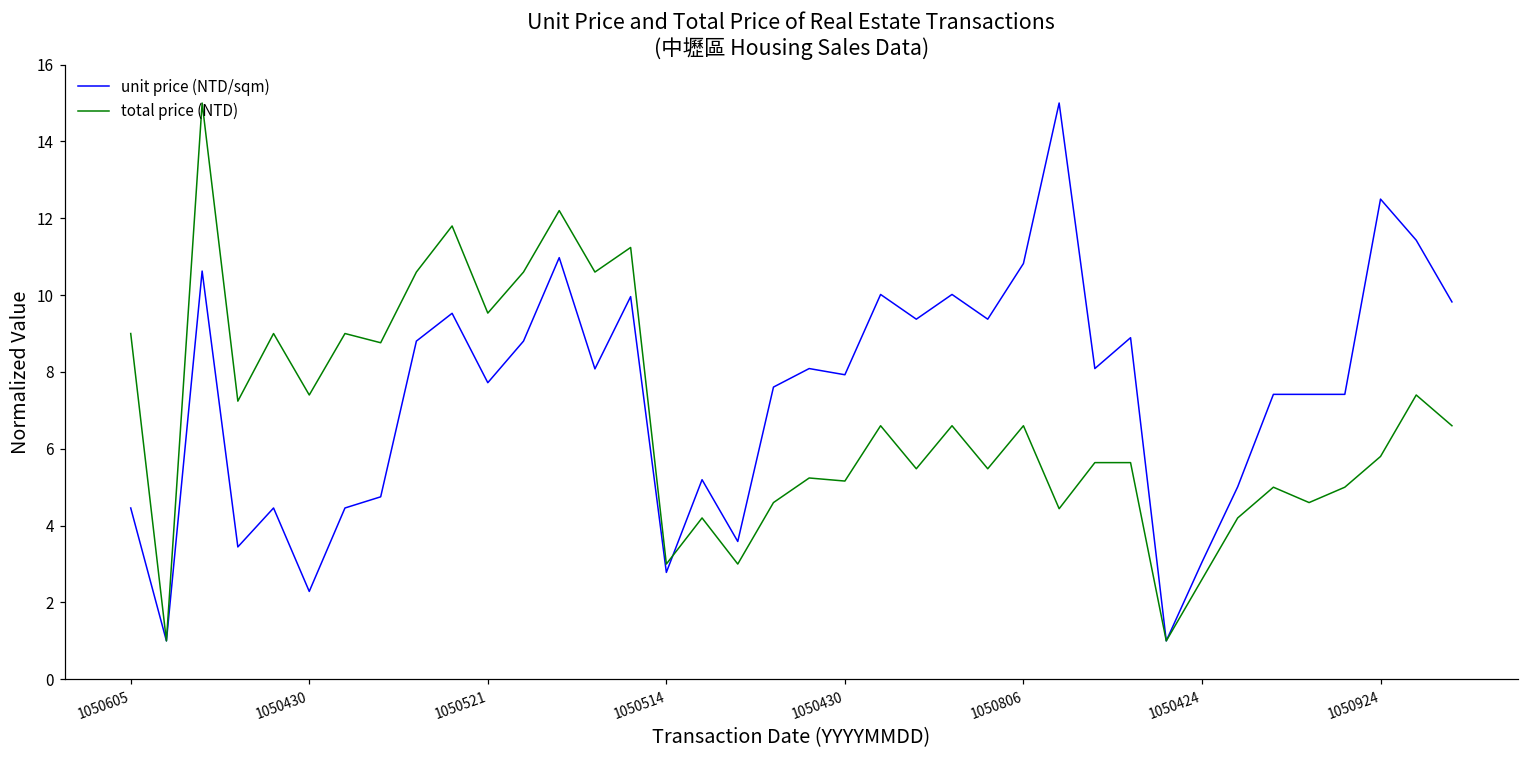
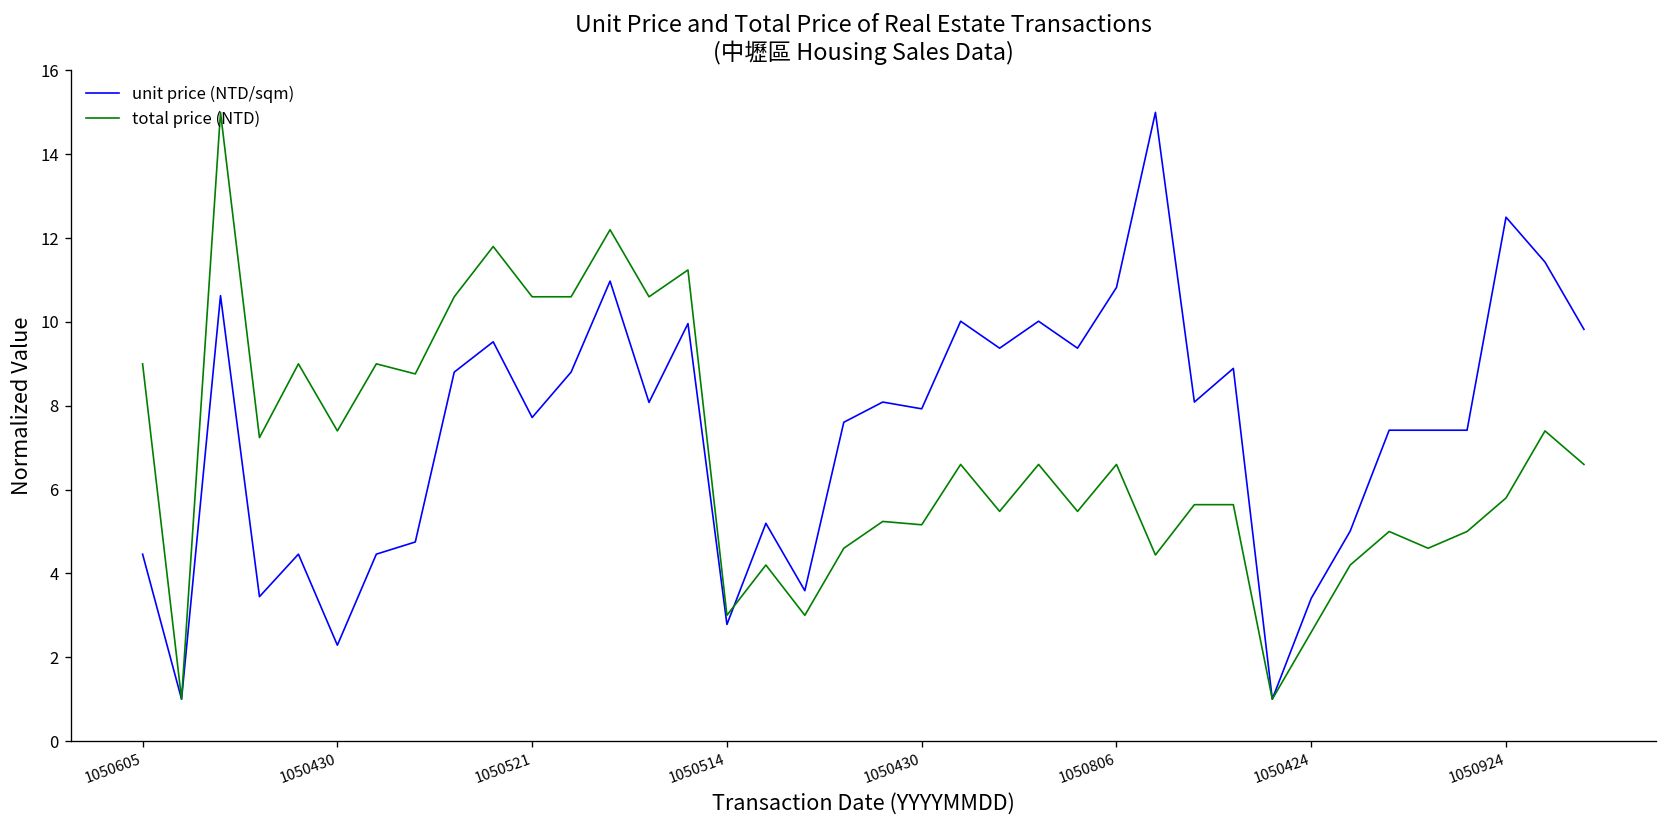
total price (NTD), 1050521: 9.5 -> 10.6
unit price (NTD/sqm), 1050424: 3.0 -> 3.4
